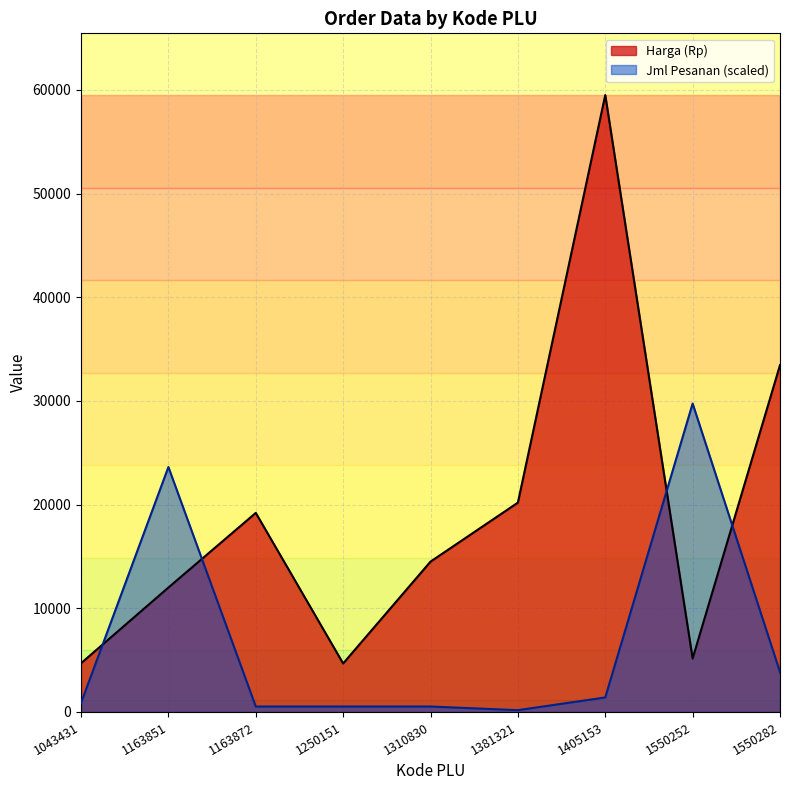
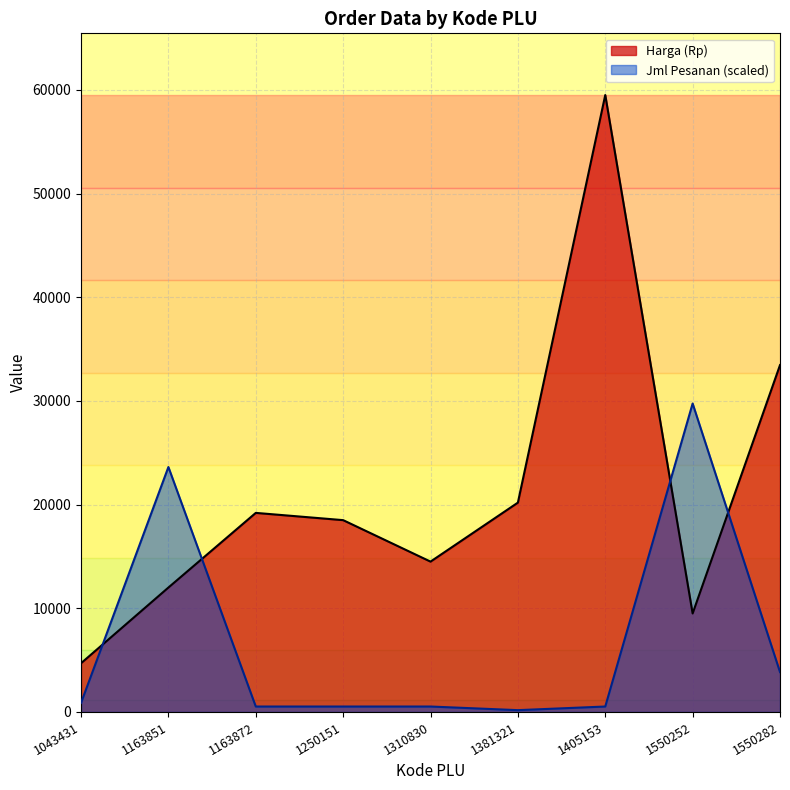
Harga (Rp), 1250151: 4700 -> 18500
Jml Pesanan (scaled), 1405153: 1400 -> 500
Harga (Rp), 1550252: 5200 -> 9500
